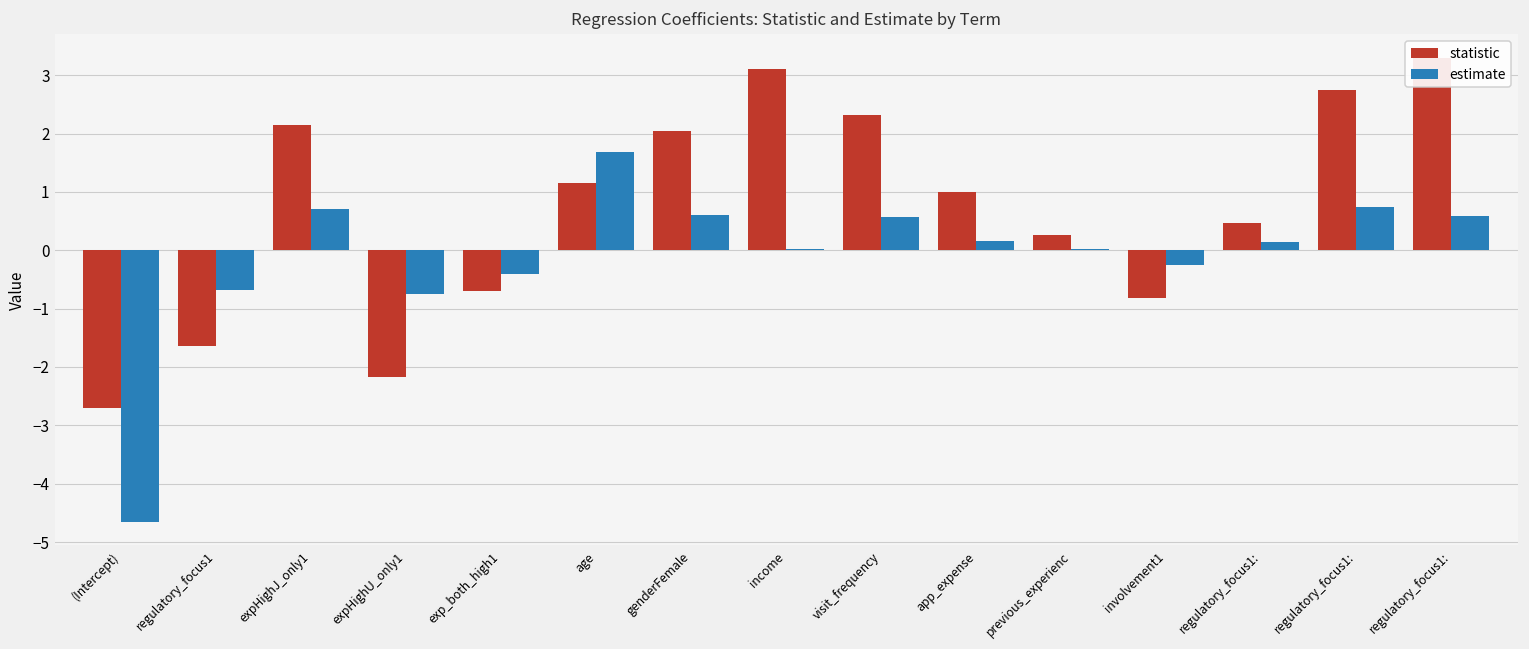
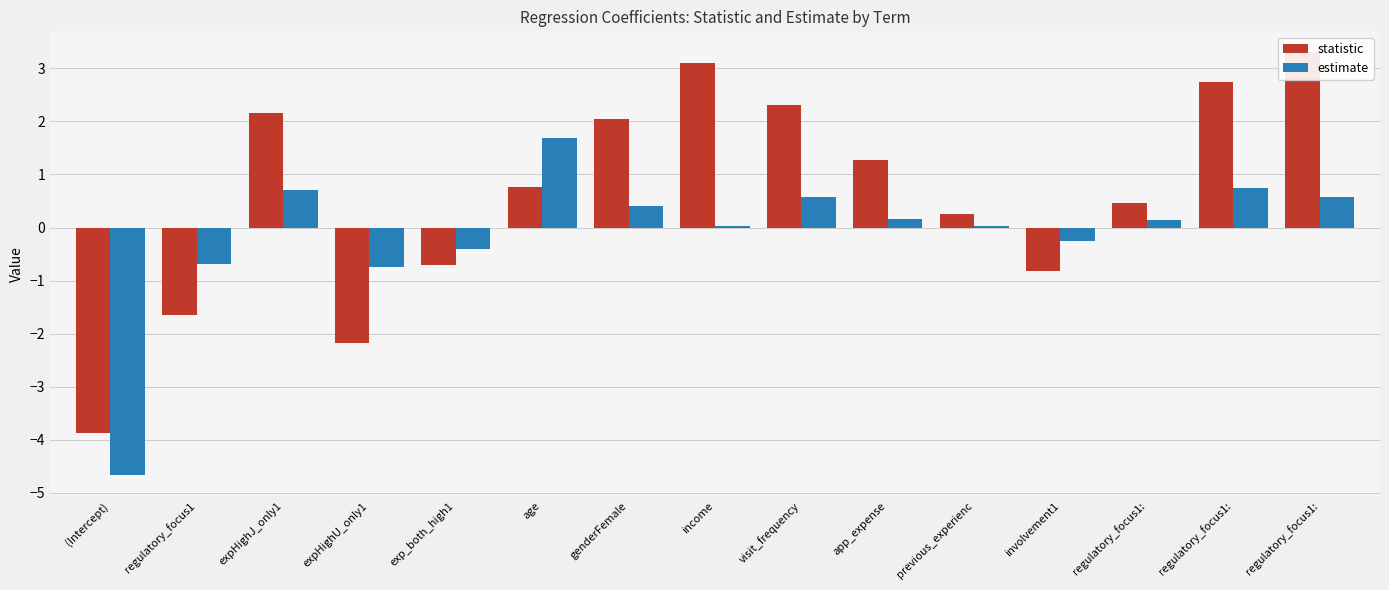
statistic, (Intercept): -2.7 -> -3.9
statistic, age: 1.2 -> 0.8
estimate, genderFemale: 0.6 -> 0.4
statistic, app_expense: 1.0 -> 1.3
